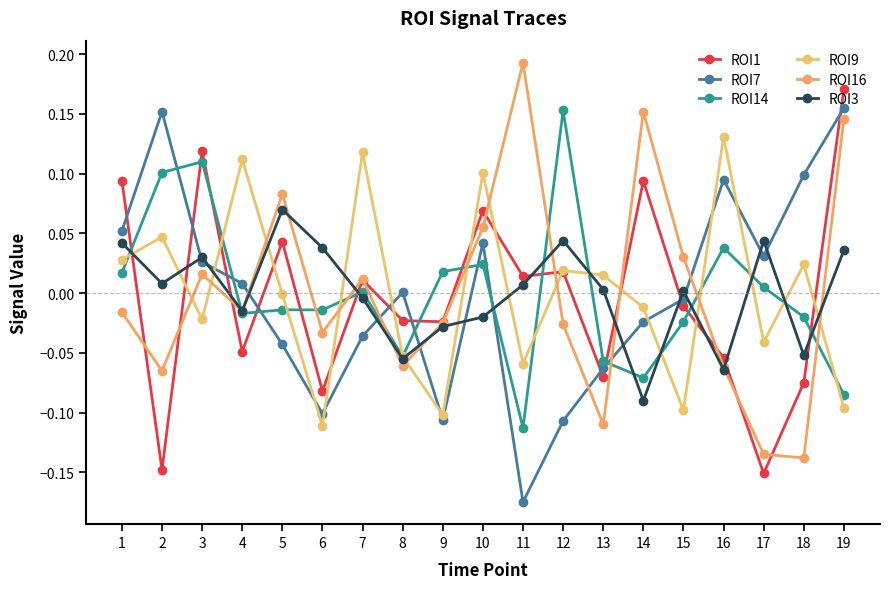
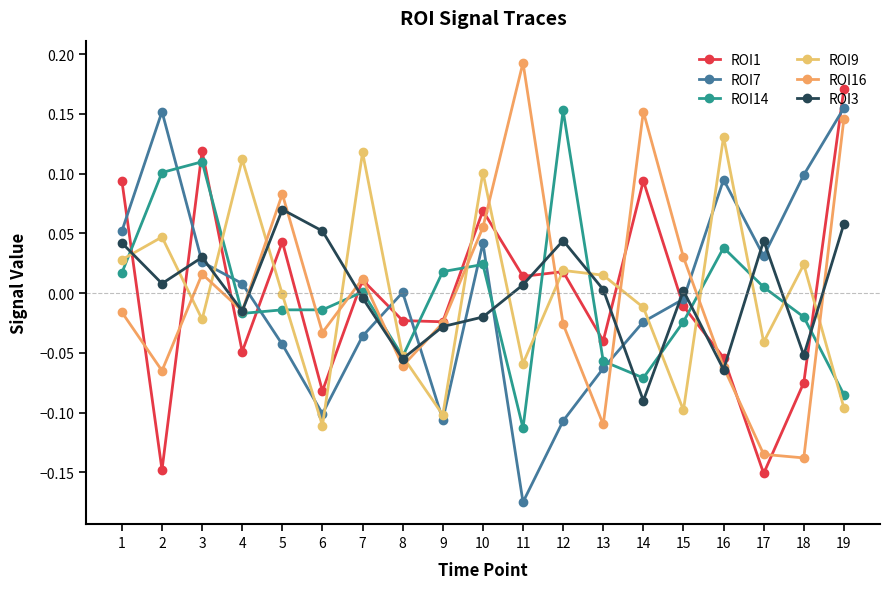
ROI3, 6: 0.038 -> 0.052
ROI1, 13: -0.07 -> -0.04
ROI3, 19: 0.036 -> 0.058
